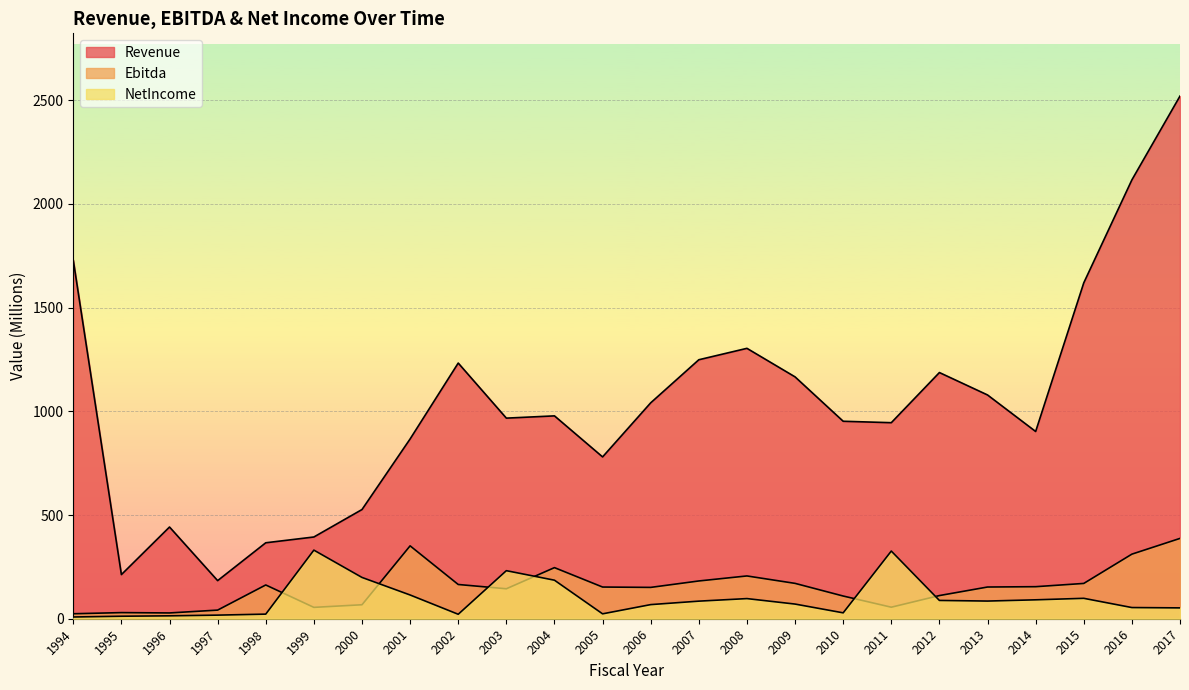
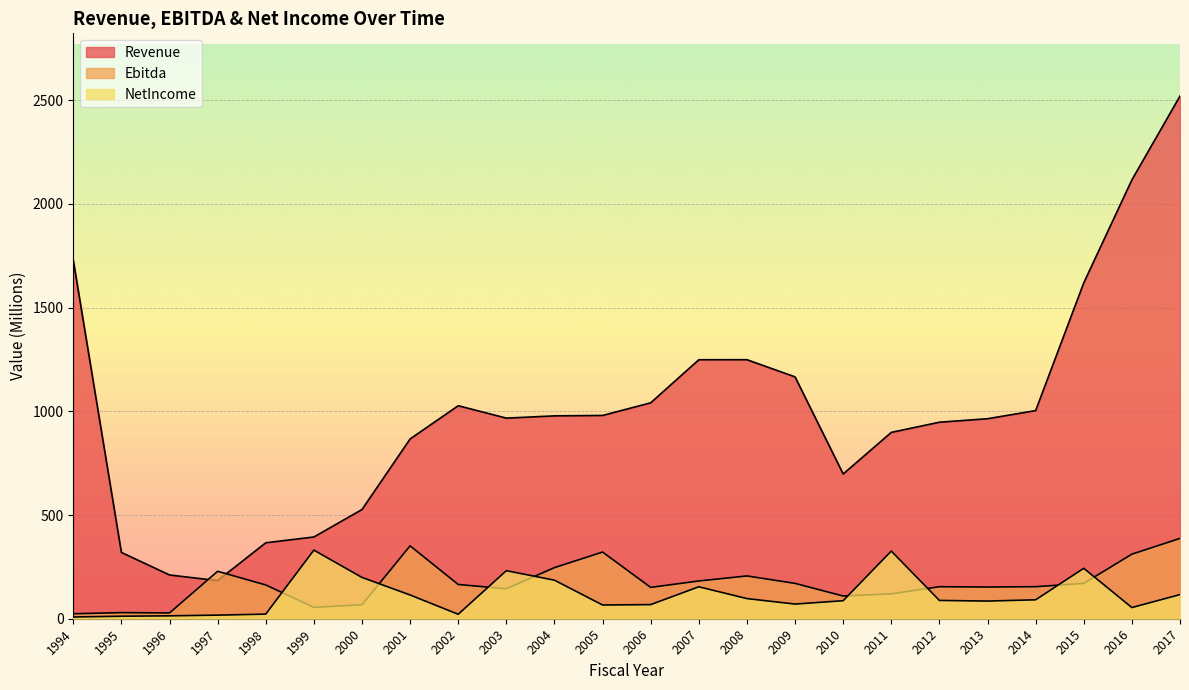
Revenue, 1995: 210 -> 320
Revenue, 1996: 440 -> 210
Ebitda, 1997: 40 -> 230
Revenue, 2002: 1230 -> 1030
Revenue, 2005: 780 -> 980
Ebitda, 2005: 150 -> 320
NetIncome, 2005: 20 -> 70
NetIncome, 2007: 80 -> 150
Revenue, 2008: 1300 -> 1250
Revenue, 2010: 950 -> 700
NetIncome, 2010: 30 -> 90
Revenue, 2011: 950 -> 900
Ebitda, 2011: 60 -> 120
Revenue, 2012: 1190 -> 950
Ebitda, 2012: 110 -> 150
Revenue, 2013: 1080 -> 960
Revenue, 2014: 900 -> 1000
NetIncome, 2015: 100 -> 240
NetIncome, 2017: 50 -> 120
